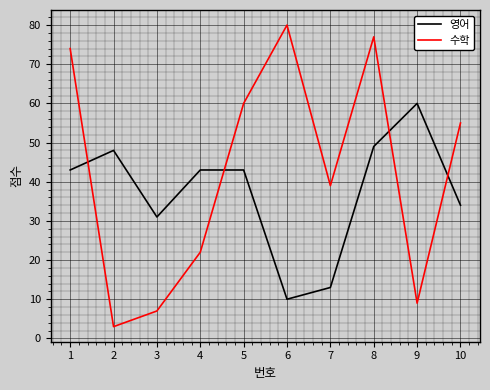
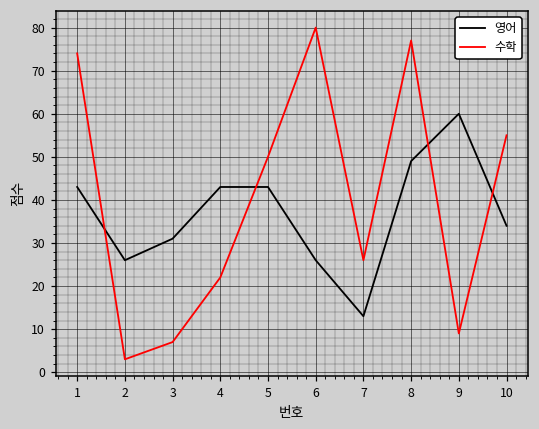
영어, 2: 48 -> 26
수학, 5: 60 -> 50
영어, 6: 10 -> 26
수학, 7: 39 -> 26
